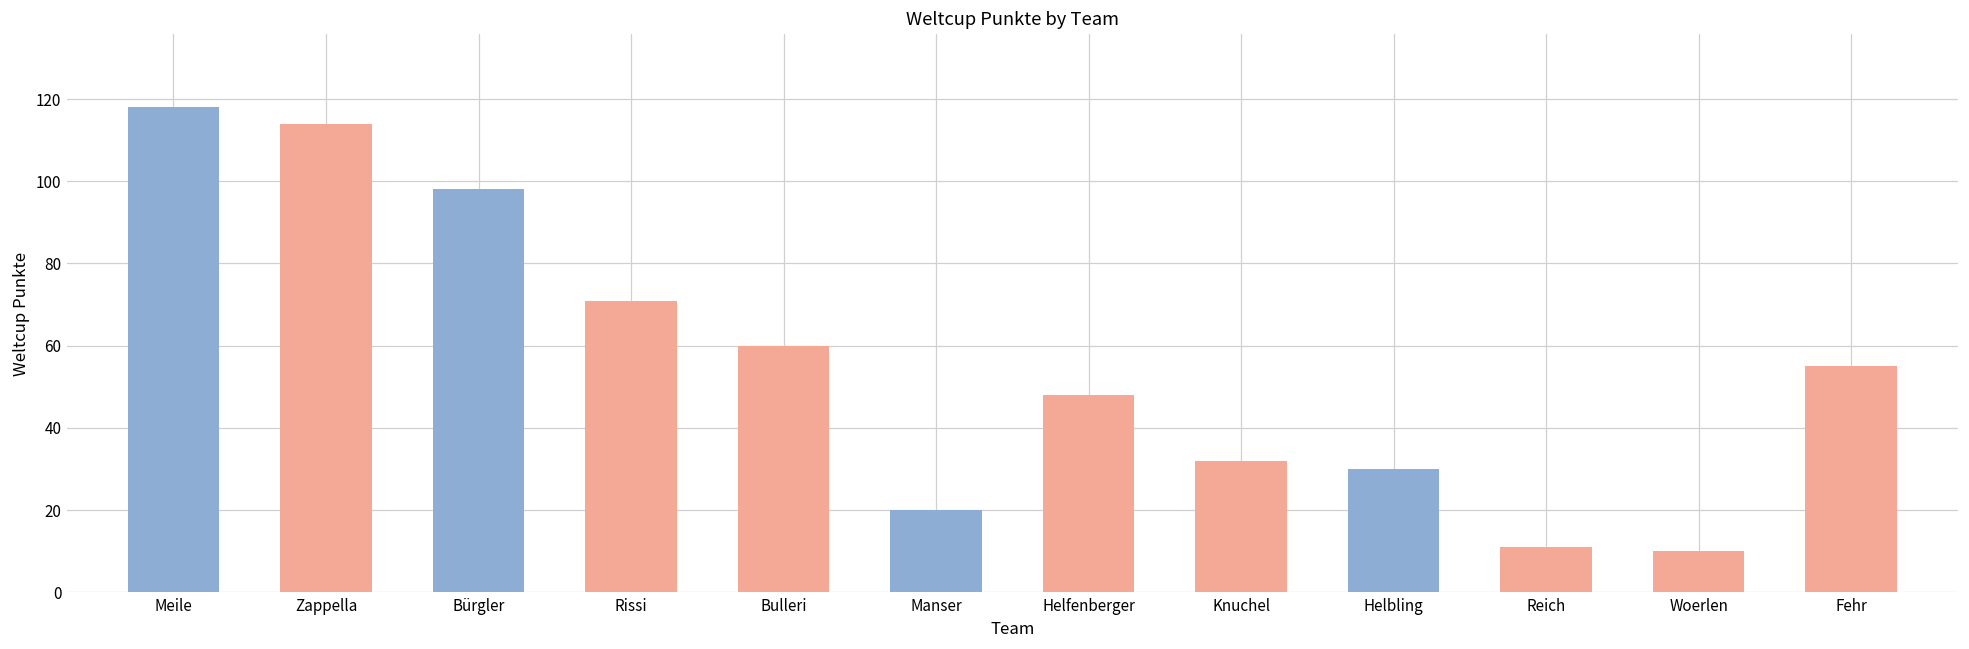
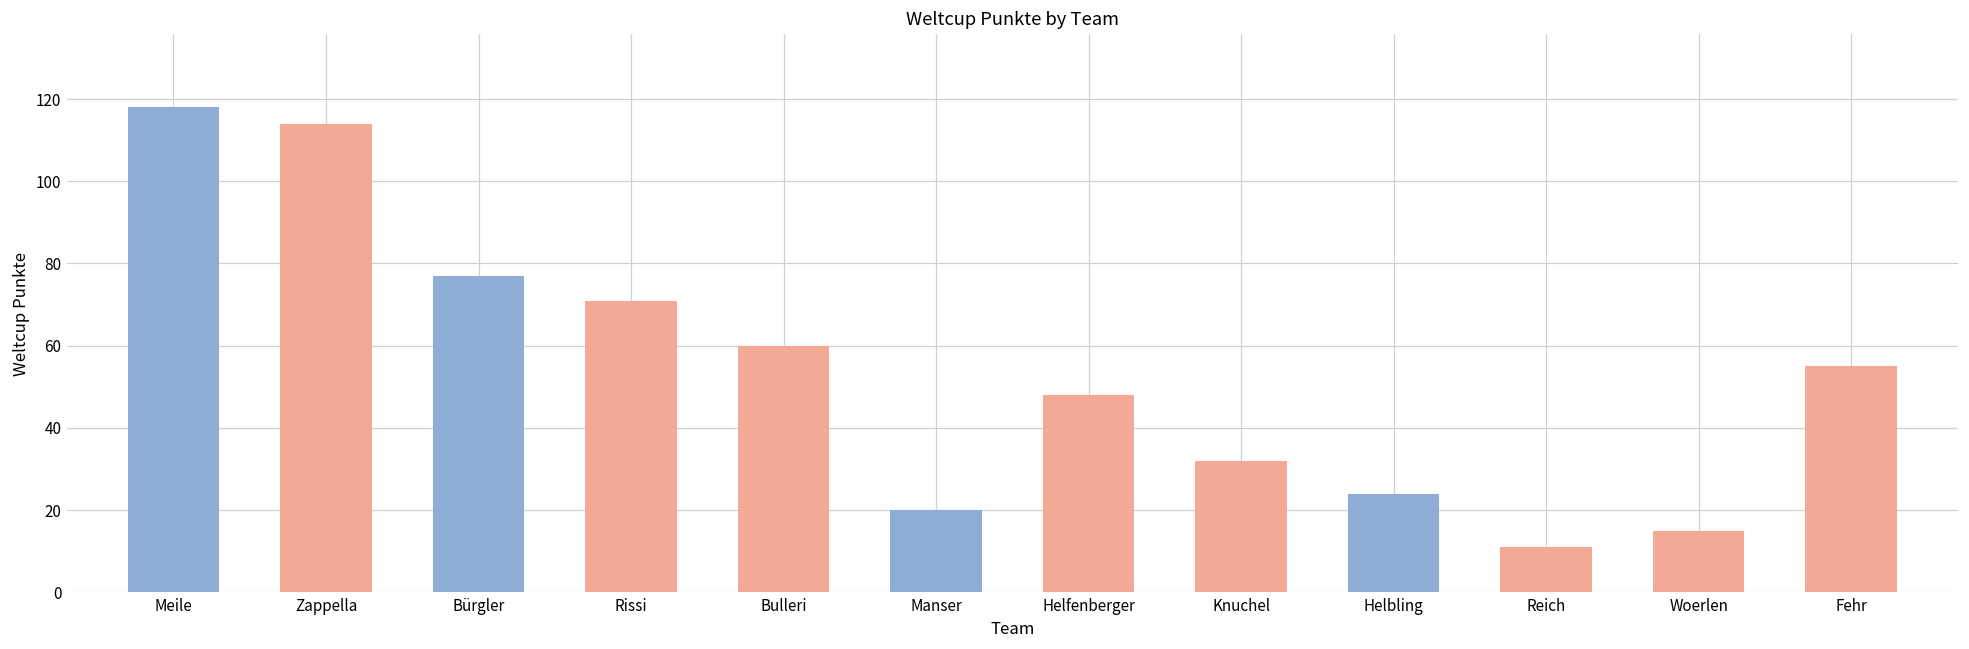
Bürgler: 98 -> 77
Helbling: 30 -> 24
Woerlen: 10 -> 15
